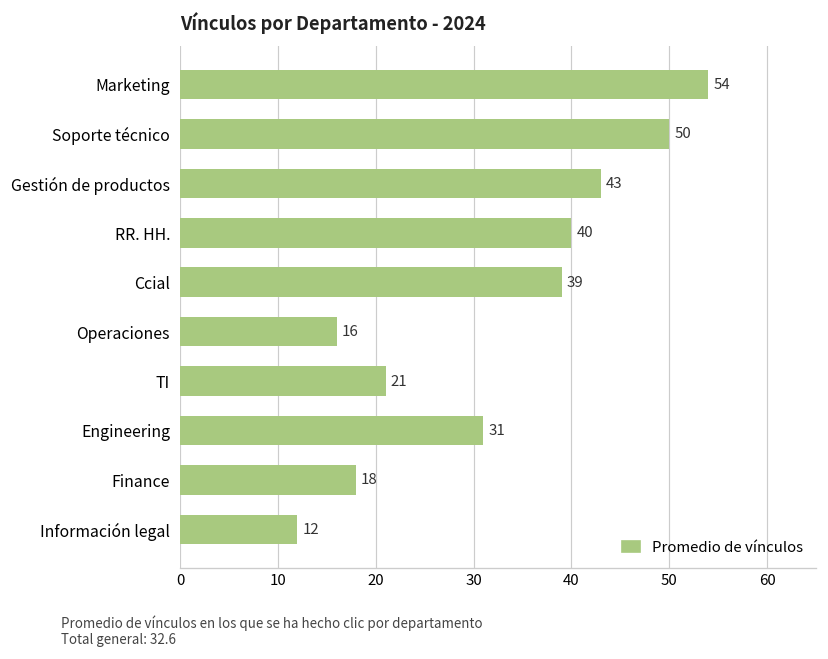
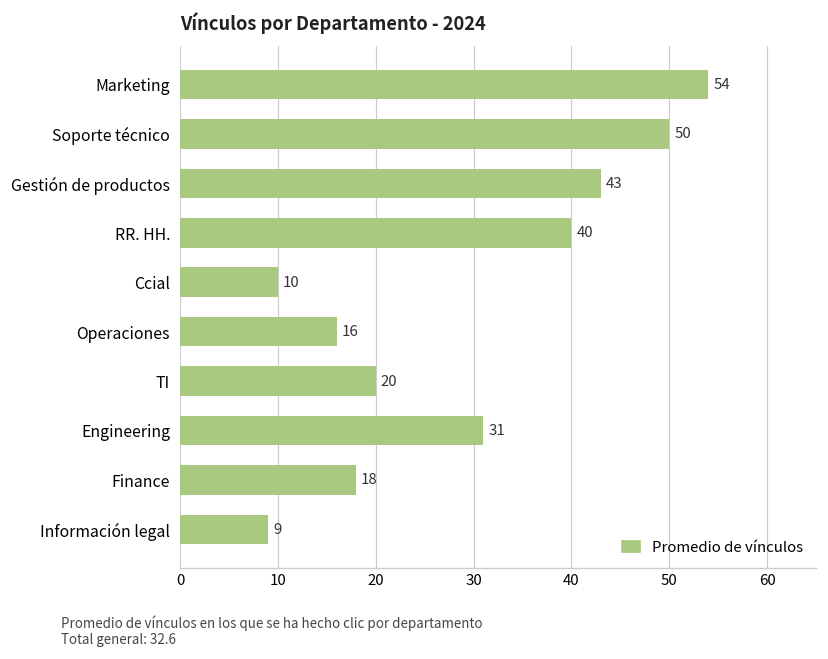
Ccial: 39 -> 10
TI: 21 -> 20
Información legal: 12 -> 9
